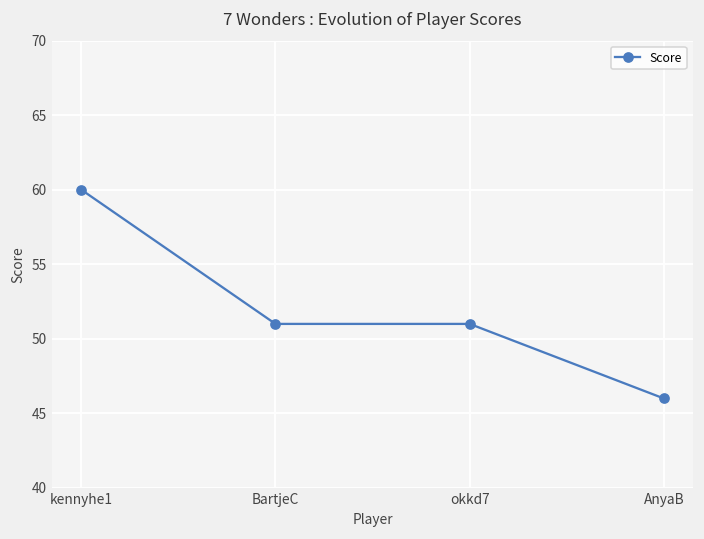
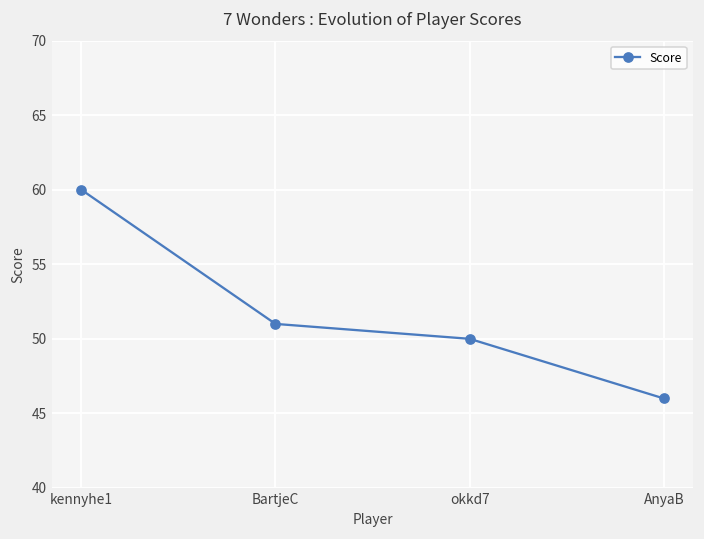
okkd7: 51 -> 50
